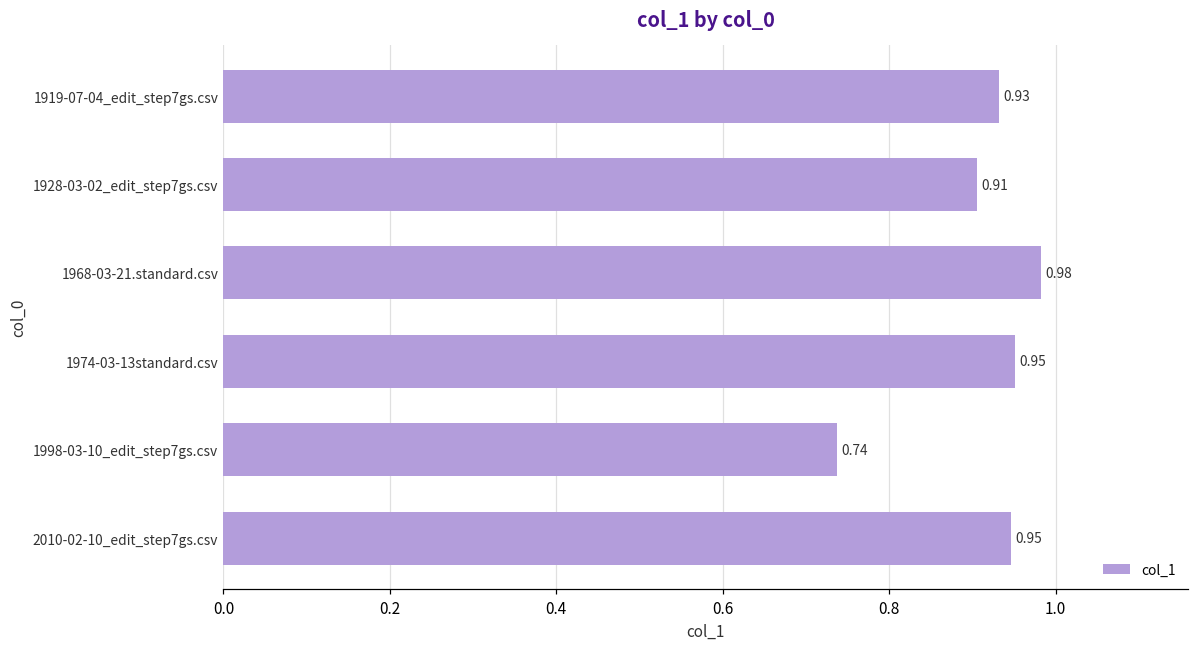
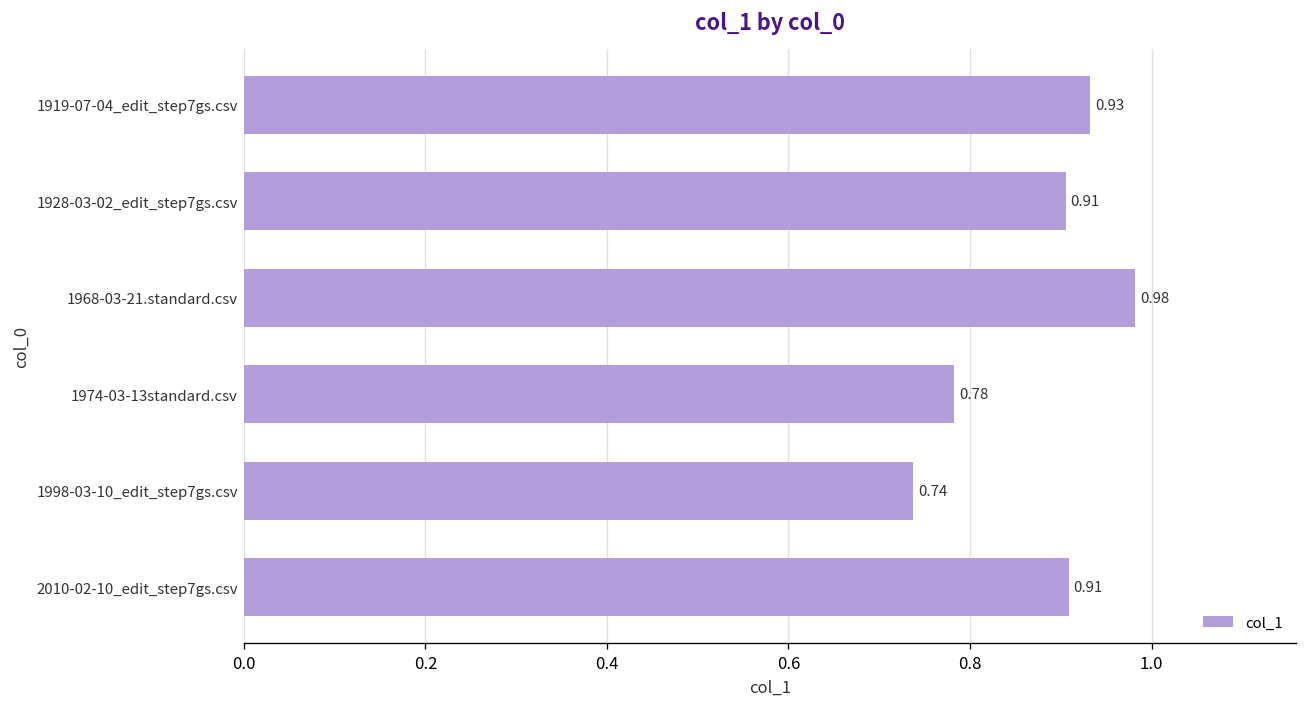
1974-03-13standard.csv: 0.95 -> 0.78
2010-02-10_edit_step7gs.csv: 0.95 -> 0.91
